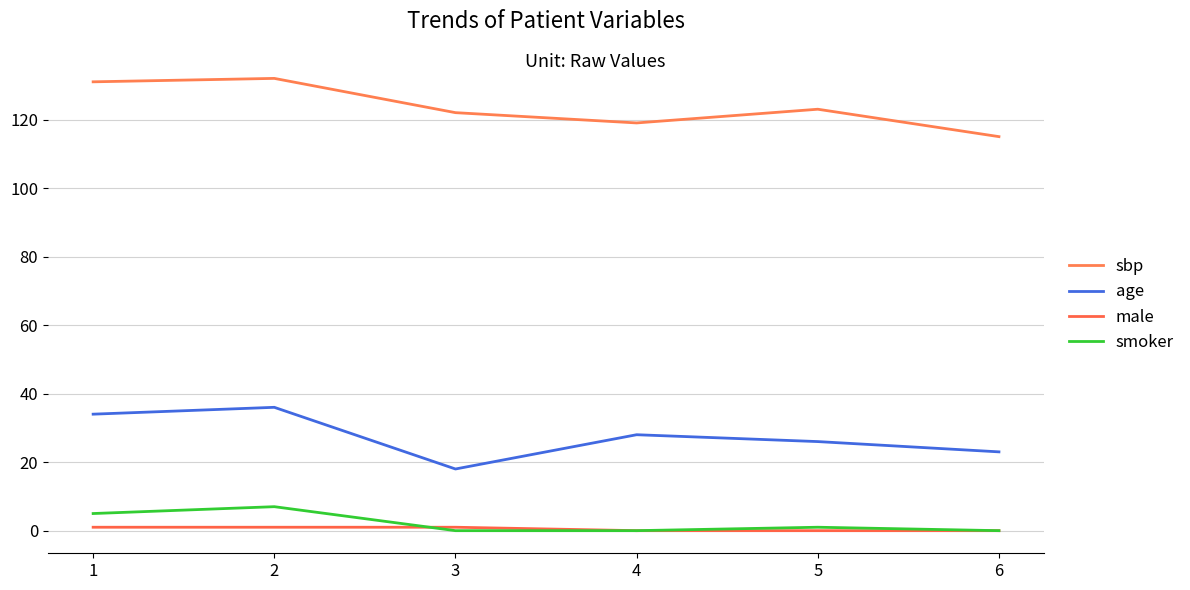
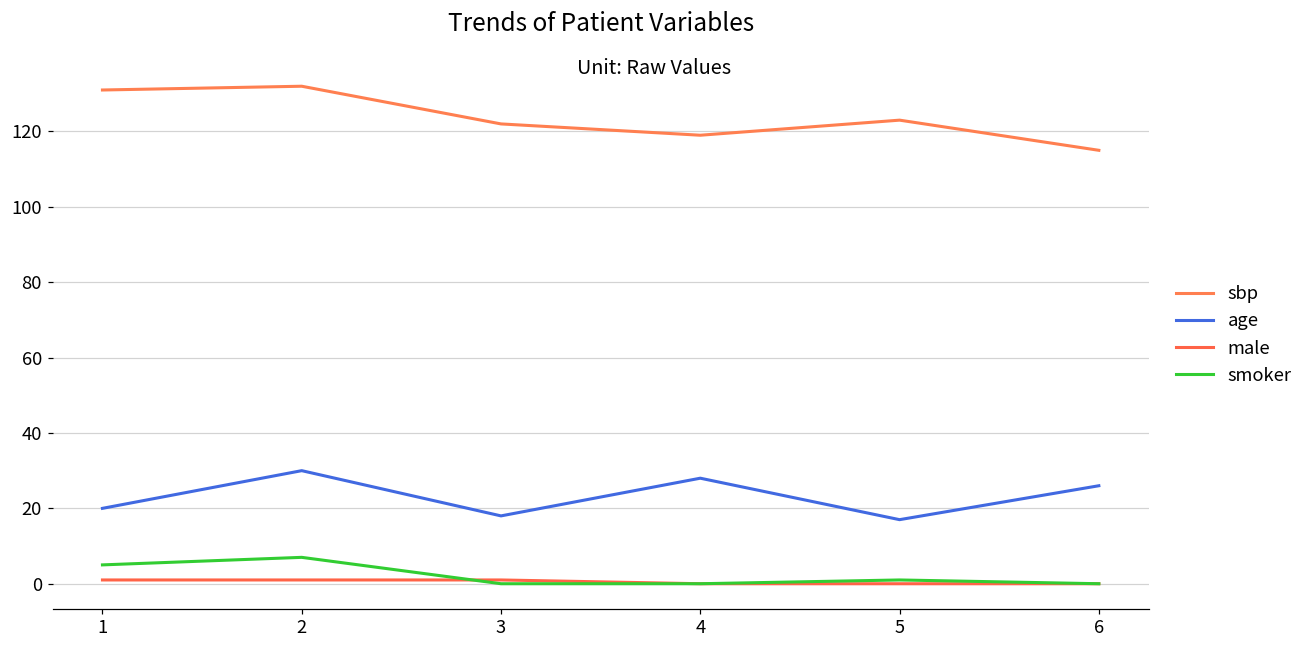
age, 1: 34 -> 20
age, 2: 36 -> 30
age, 5: 26 -> 17
age, 6: 23 -> 26
